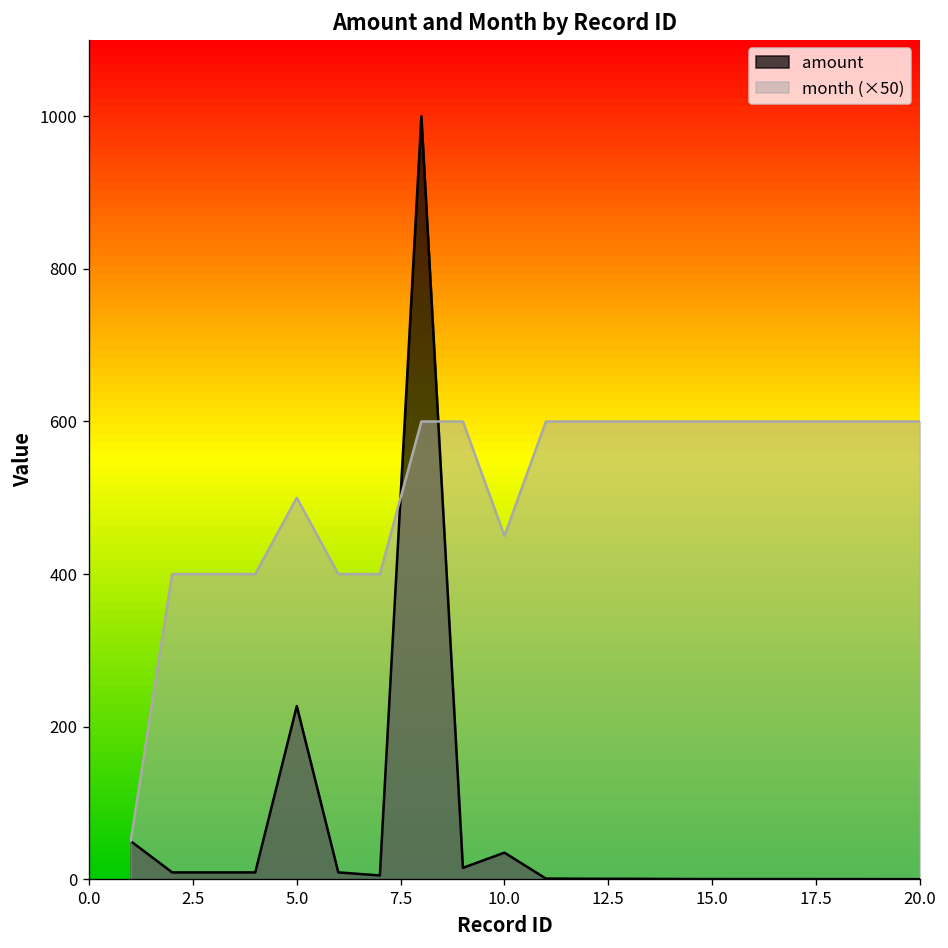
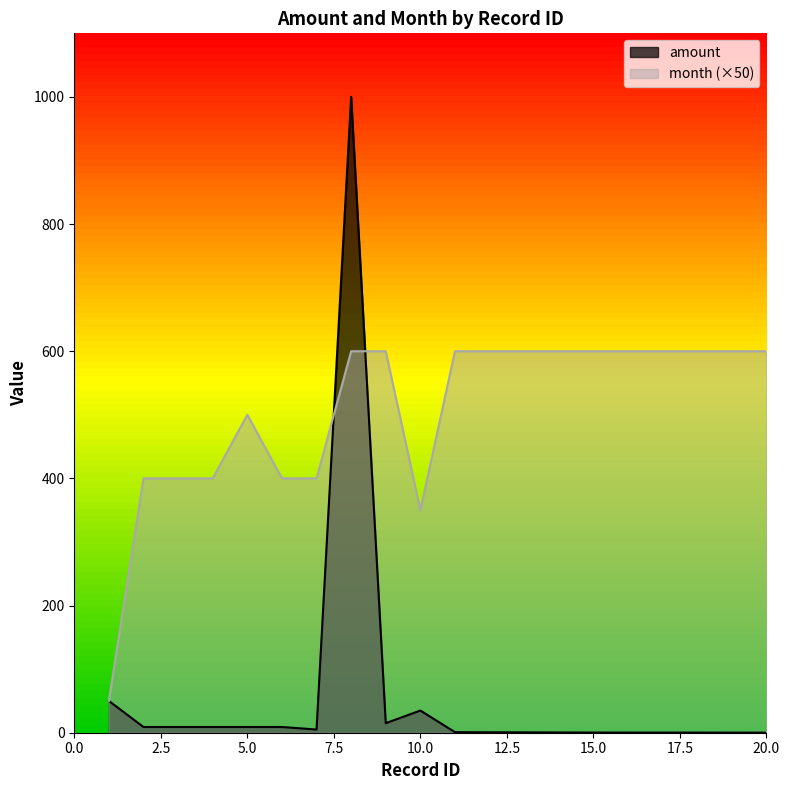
amount, 5.0: 230 -> 10
month (×50), 10.0: 450 -> 350
